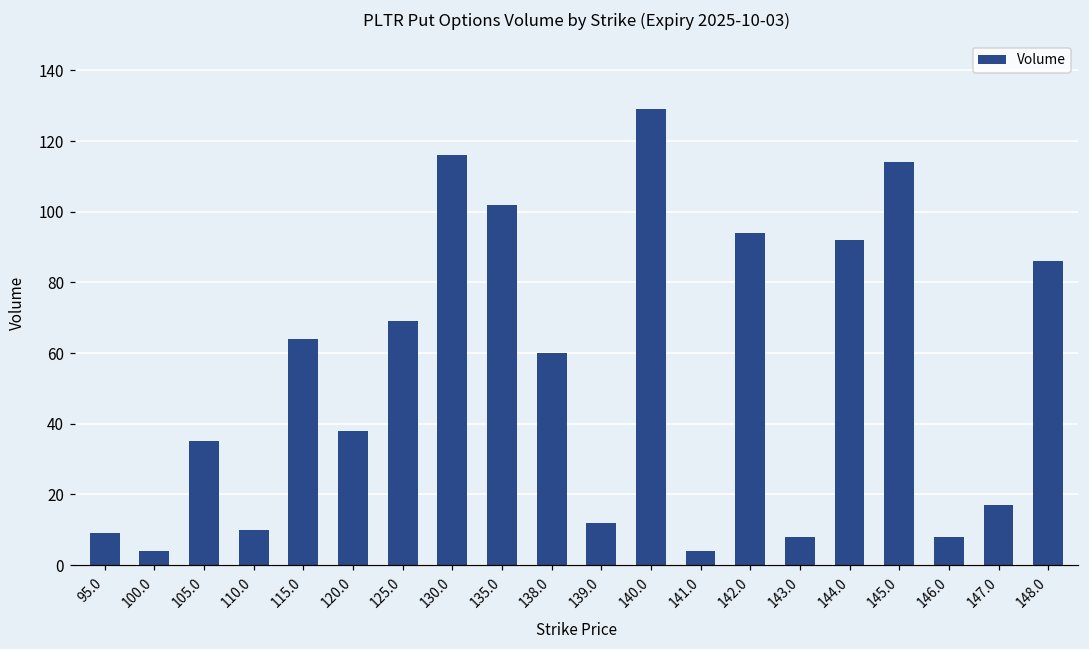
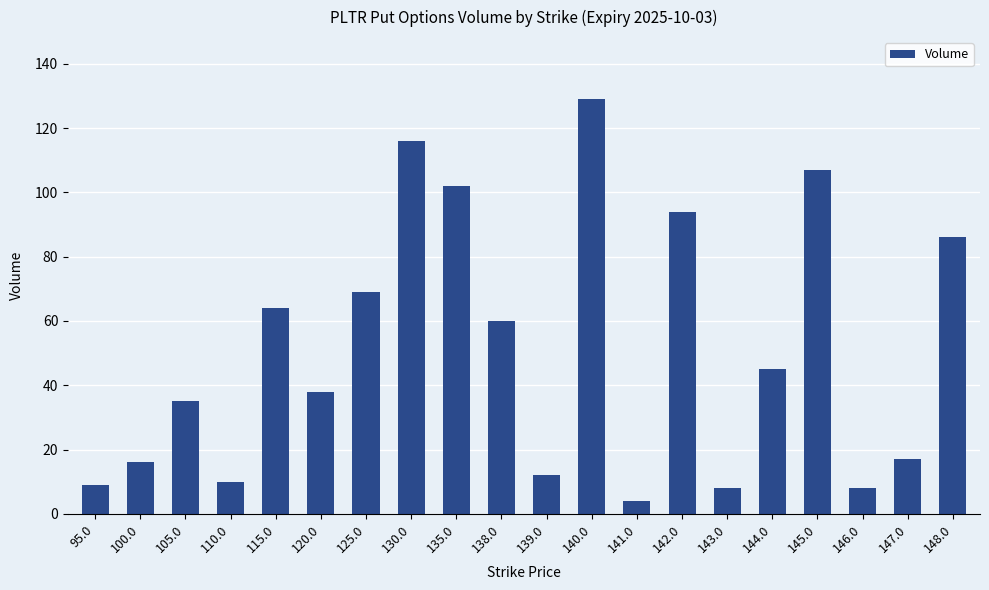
100.0: 4 -> 16
144.0: 92 -> 45
145.0: 114 -> 107
